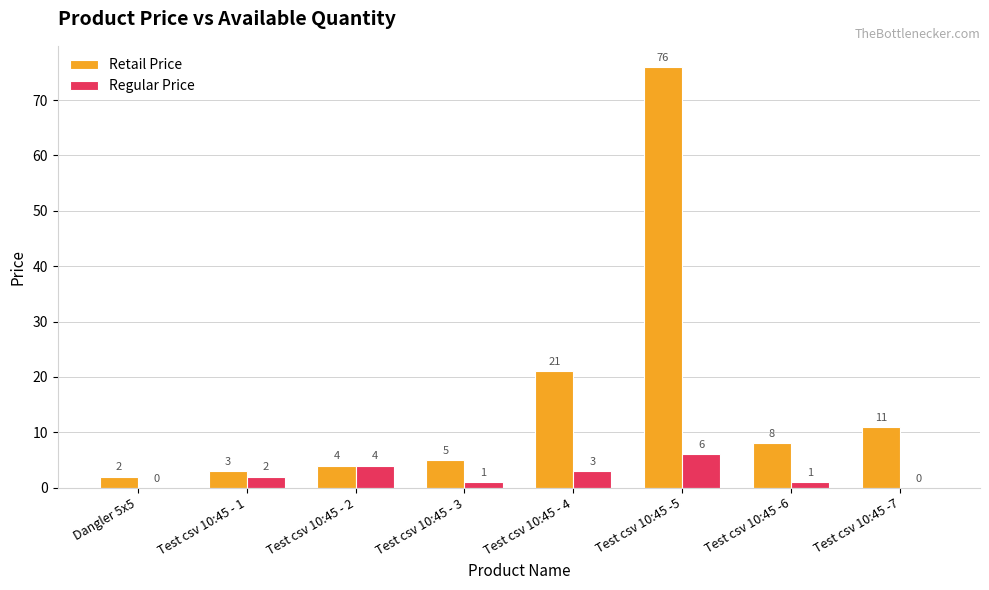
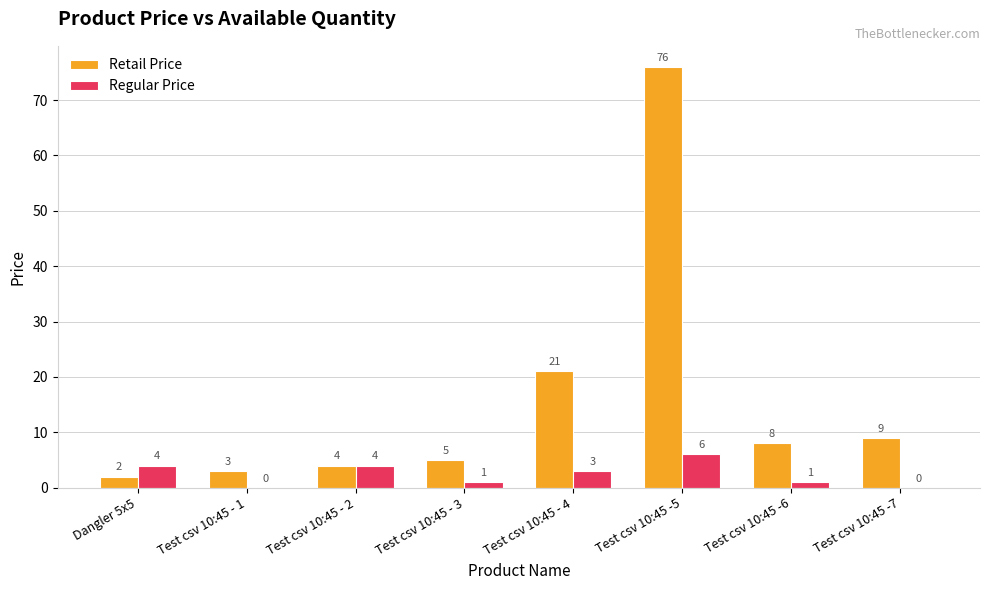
Regular Price, Dangler 5x5: 0 -> 4
Regular Price, Test csv 10:45 - 1: 2 -> 0
Retail Price, Test csv 10:45 -7: 11 -> 9
